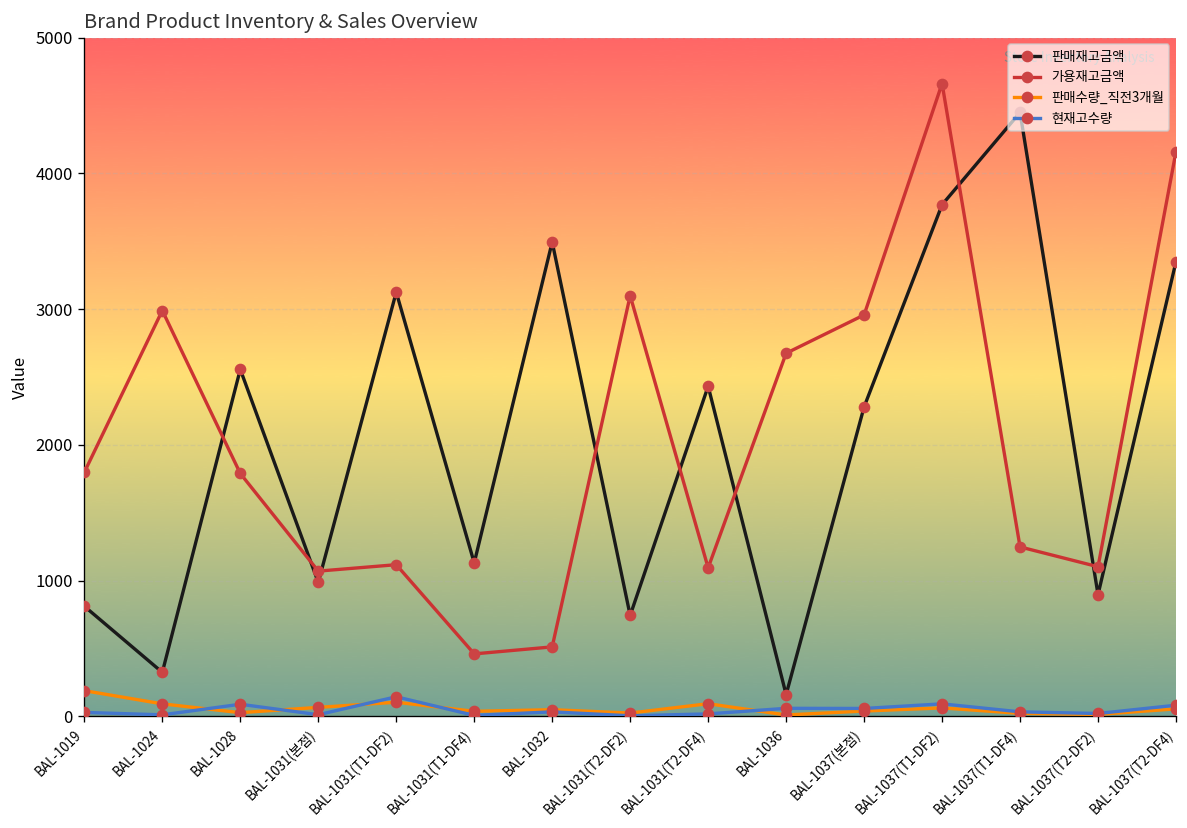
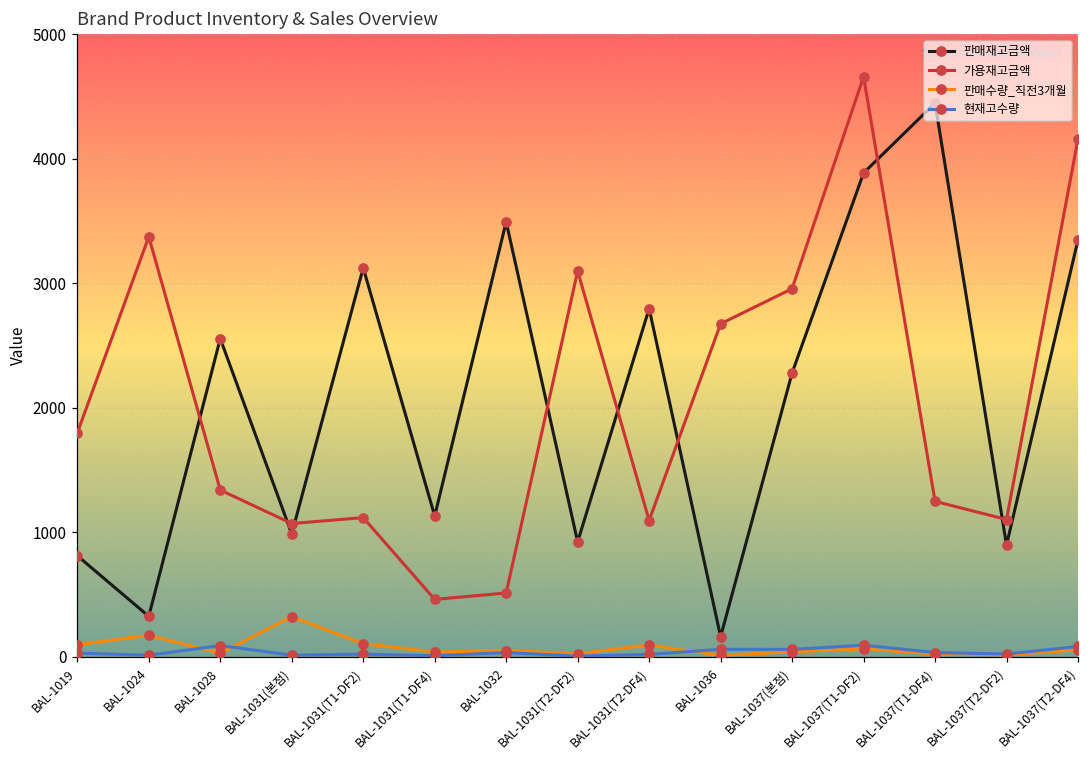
판매수량_직전3개월, BAL-1019: 190 -> 100
가용재고금액, BAL-1024: 2990 -> 3370
판매수량_직전3개월, BAL-1024: 90 -> 170
가용재고금액, BAL-1028: 1790 -> 1340
판매수량_직전3개월, BAL-1031(본점): 70 -> 320
현재고수량, BAL-1031(T1-DF2): 150 -> 20
판매재고금액, BAL-1031(T2-DF2): 740 -> 920
판매재고금액, BAL-1031(T2-DF4): 2430 -> 2800
판매재고금액, BAL-1037(T1-DF2): 3770 -> 3890
